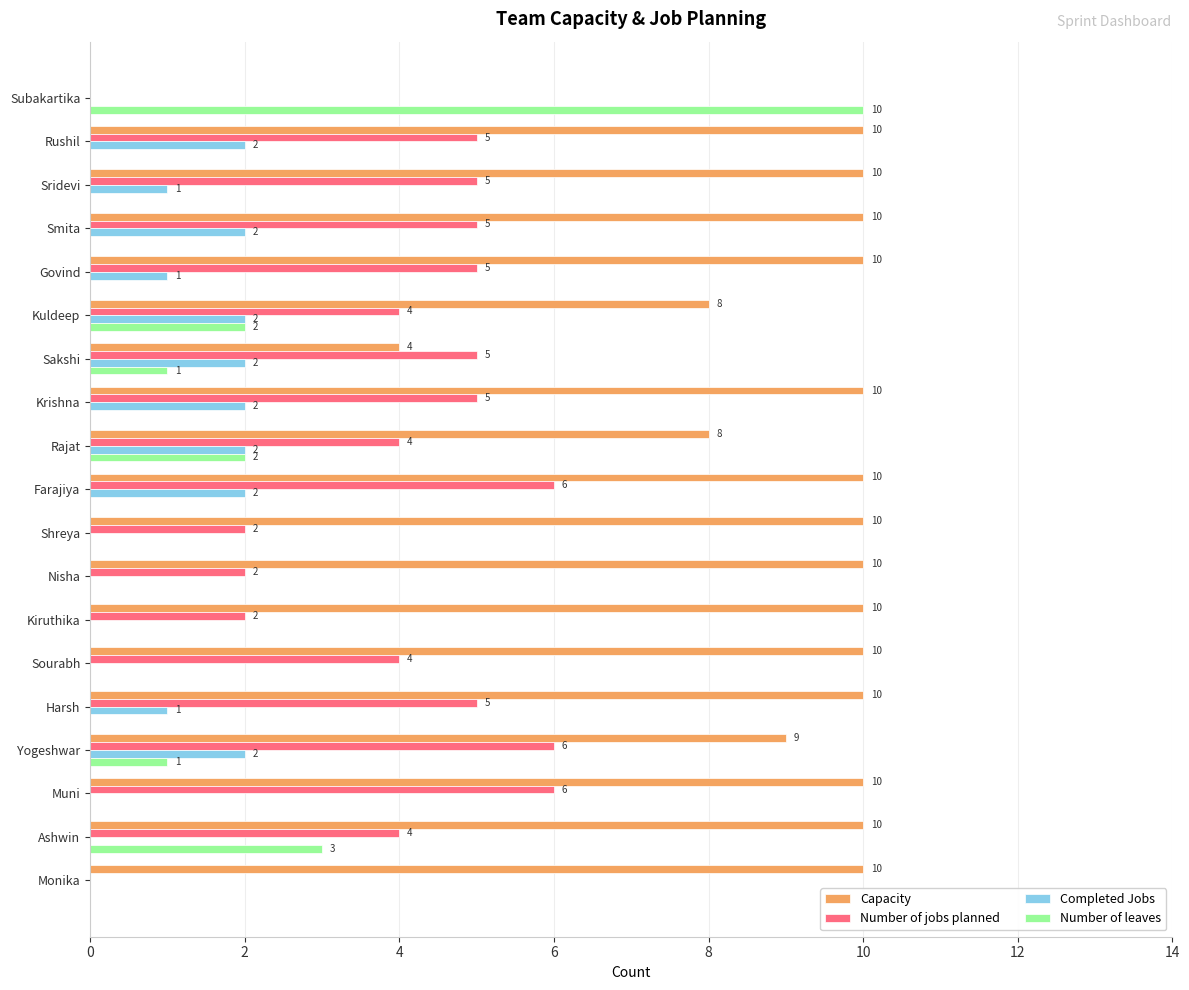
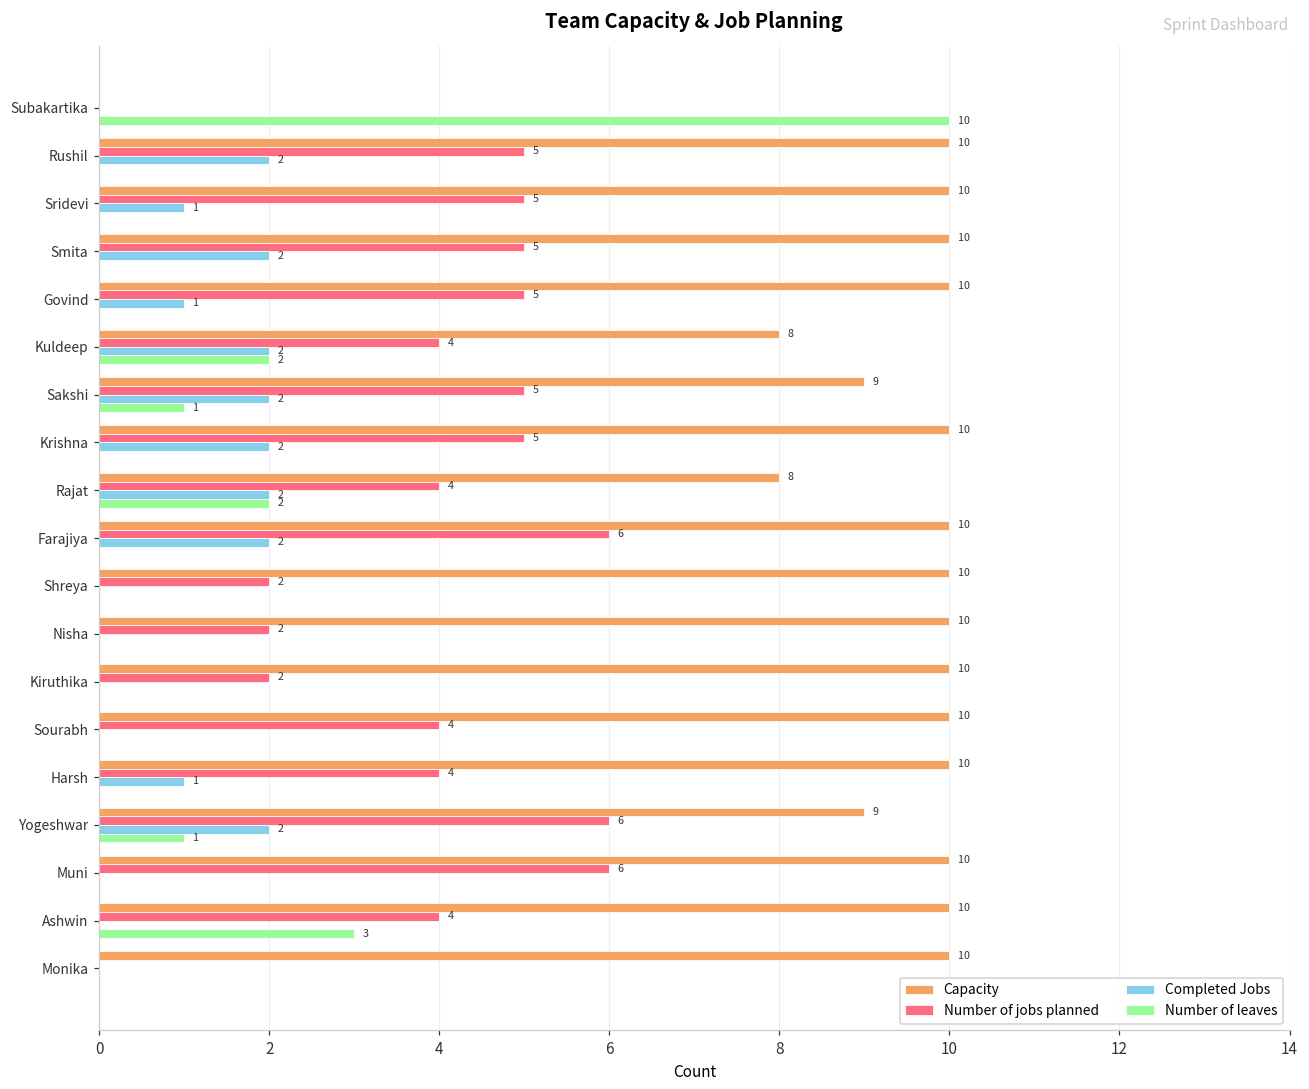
Capacity, Sakshi: 4 -> 9
Number of jobs planned, Harsh: 5 -> 4
